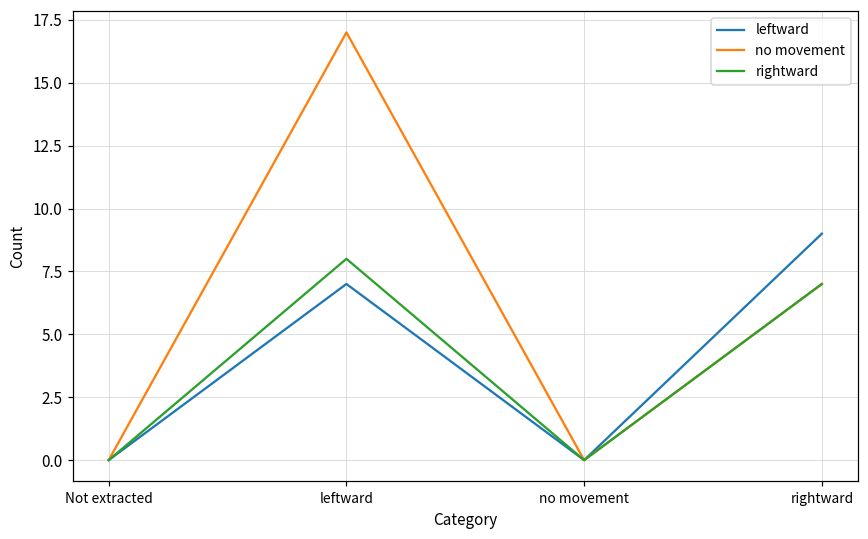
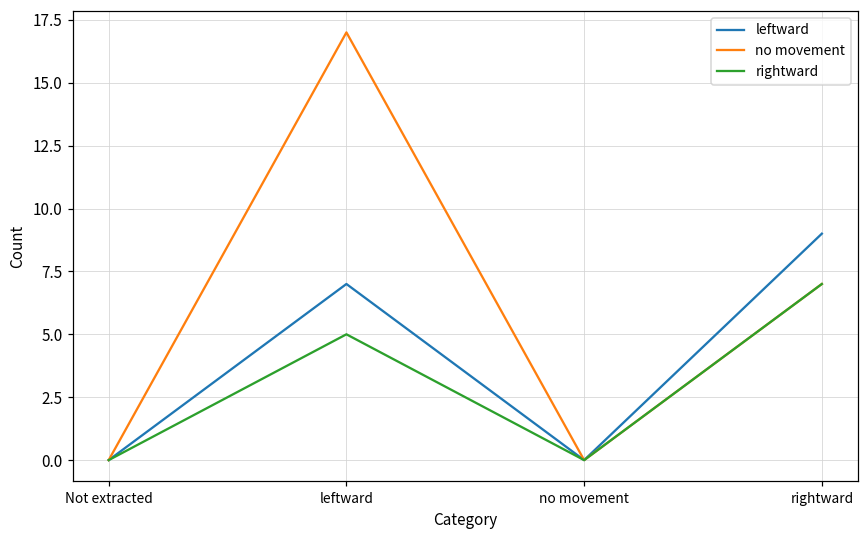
rightward, leftward: 8 -> 5
